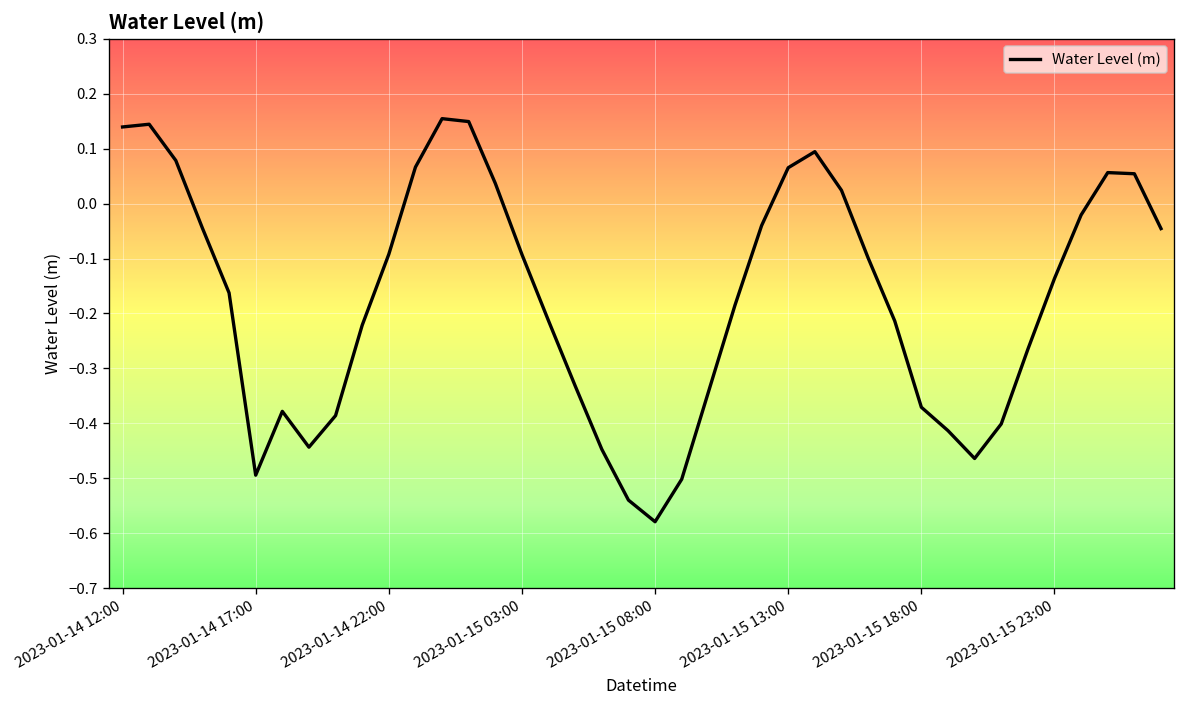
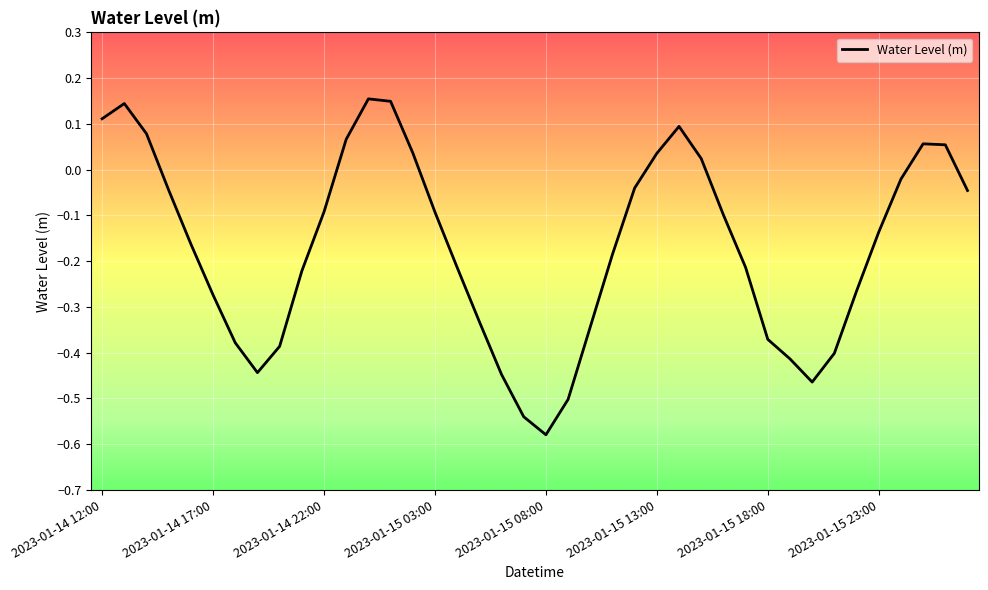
2023-01-14 12:00: 0.14 -> 0.11
2023-01-14 17:00: -0.49 -> -0.27
2023-01-15 13:00: 0.07 -> 0.04
